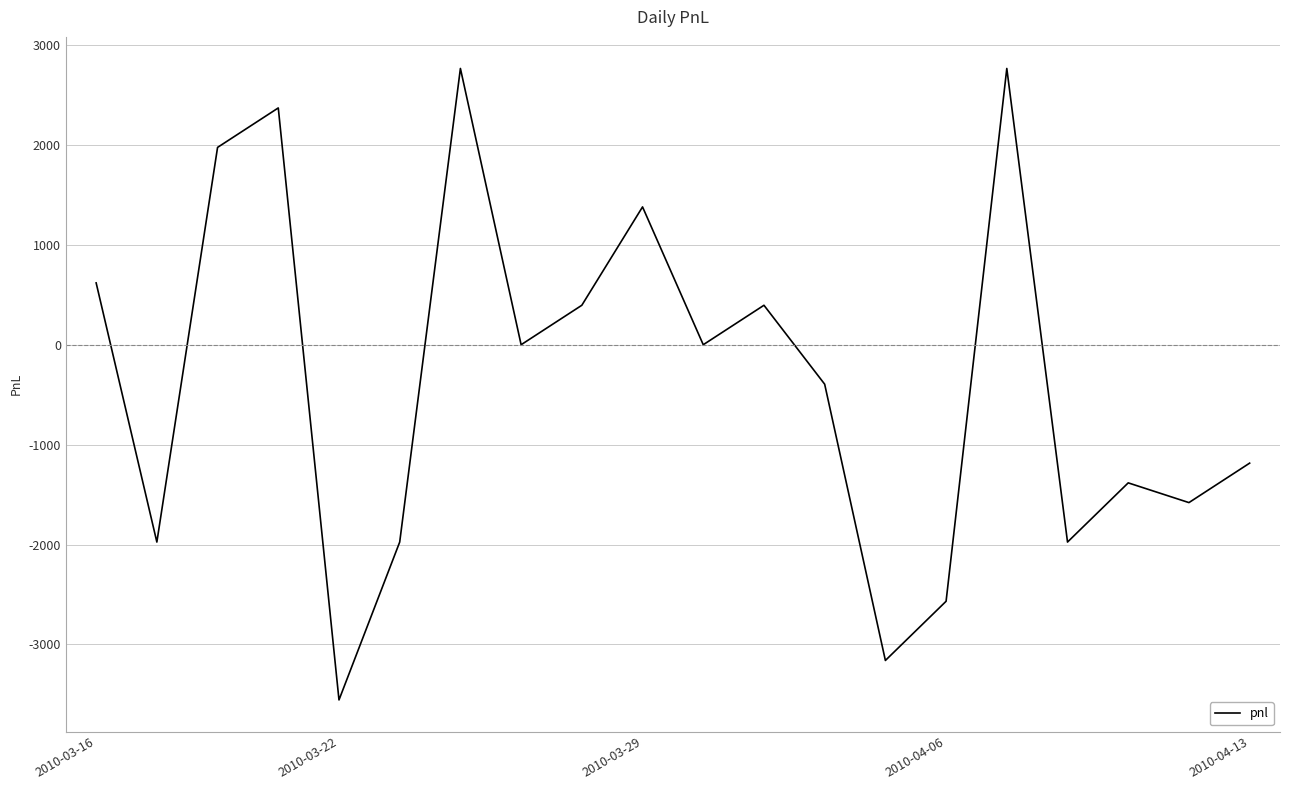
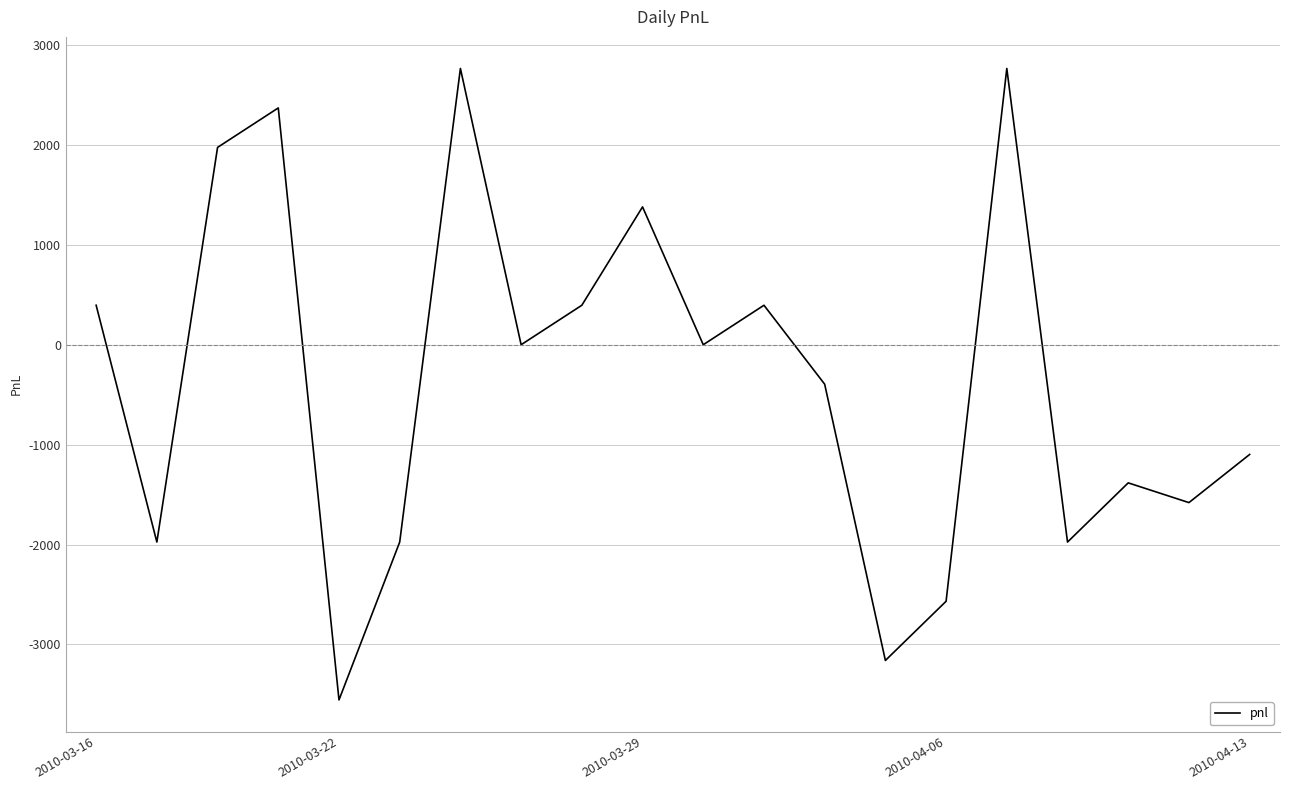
2010-03-16: 600 -> 400
2010-04-13: -1200 -> -1100
